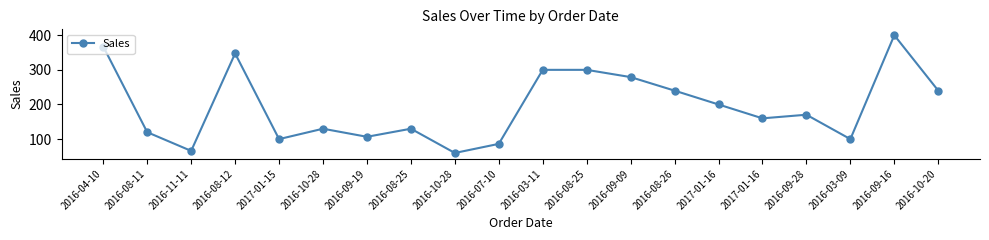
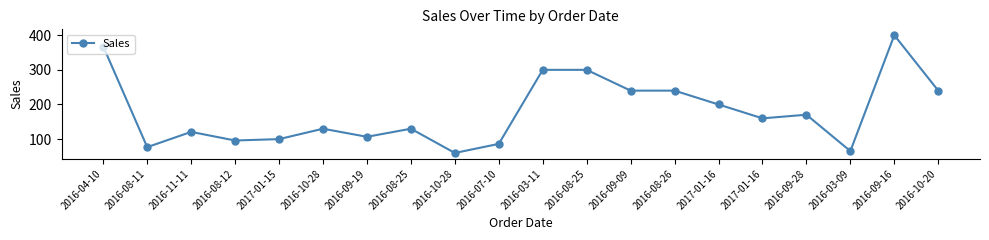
2016-08-11: 120 -> 80
2016-11-11: 70 -> 120
2016-08-12: 350 -> 100
2016-09-09: 280 -> 240
2016-03-09: 100 -> 70
